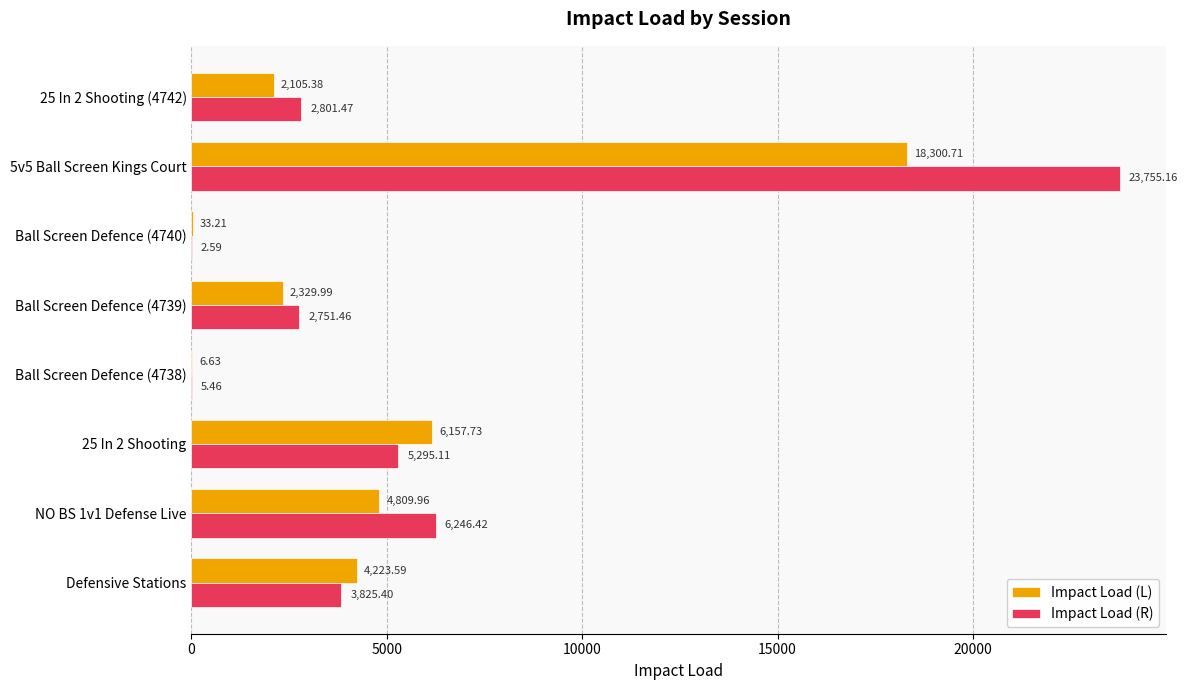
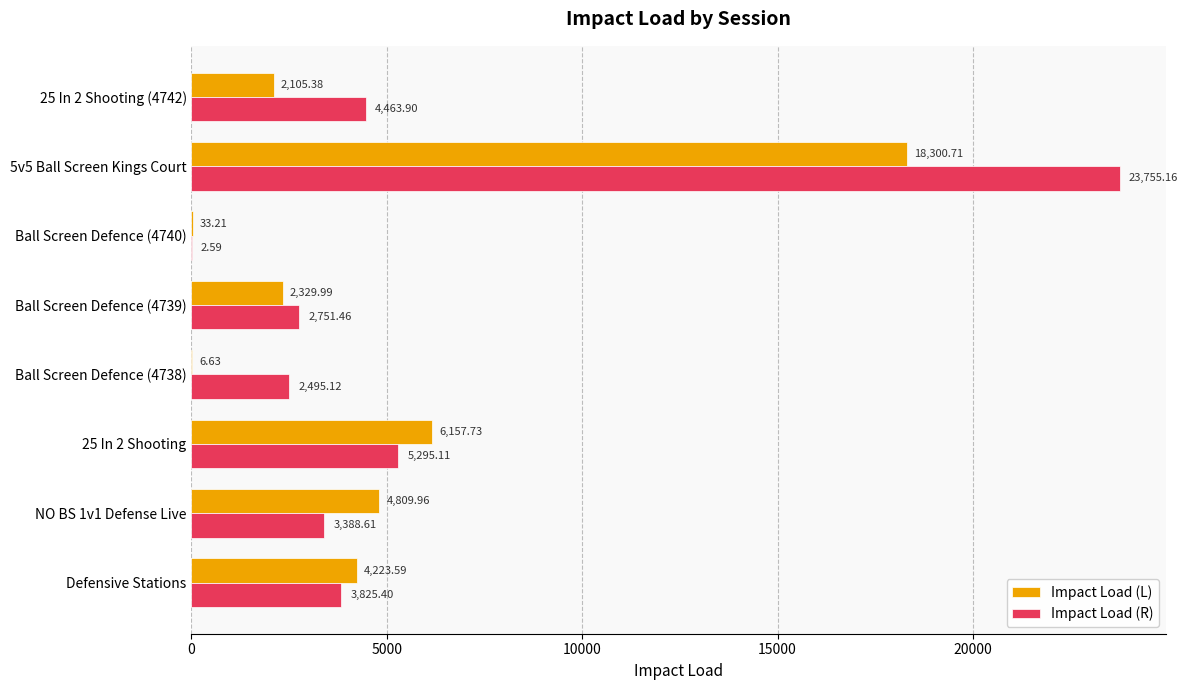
Impact Load (R), 25 In 2 Shooting (4742): 2,801.47 -> 4,463.90
Impact Load (R), Ball Screen Defence (4738): 5.46 -> 2,495.12
Impact Load (R), NO BS 1v1 Defense Live: 6,246.42 -> 3,388.61
